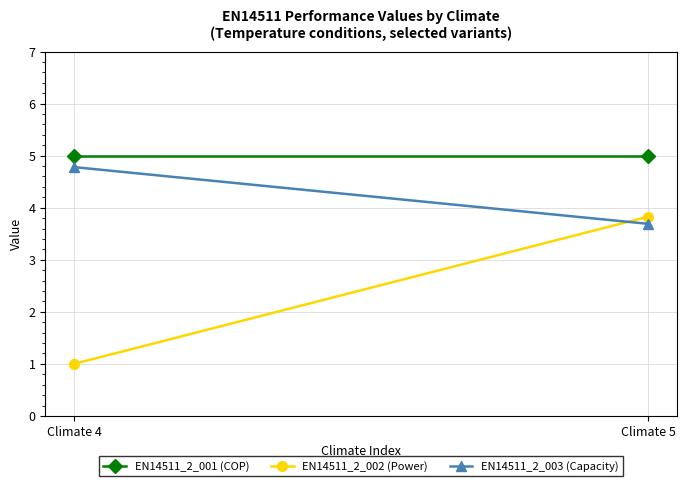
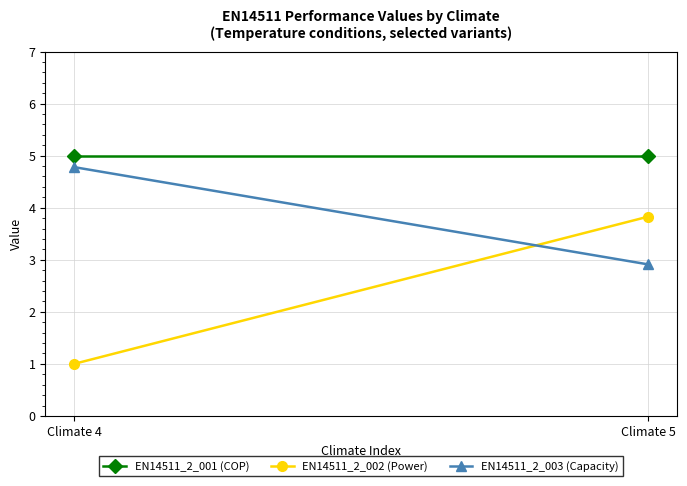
EN14511_2_003 (Capacity), Climate 5: 3.7 -> 2.9
